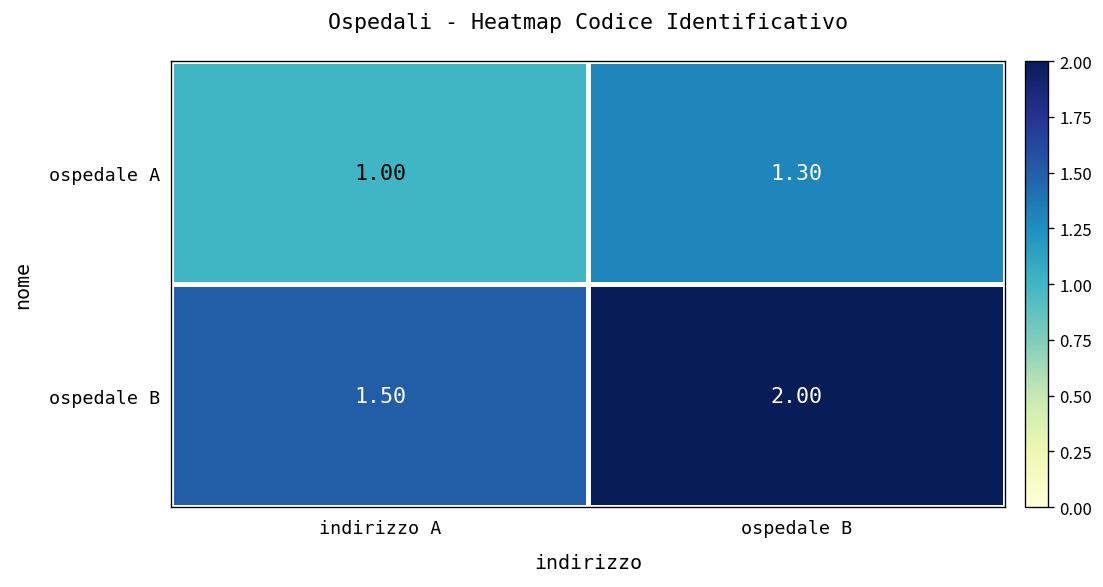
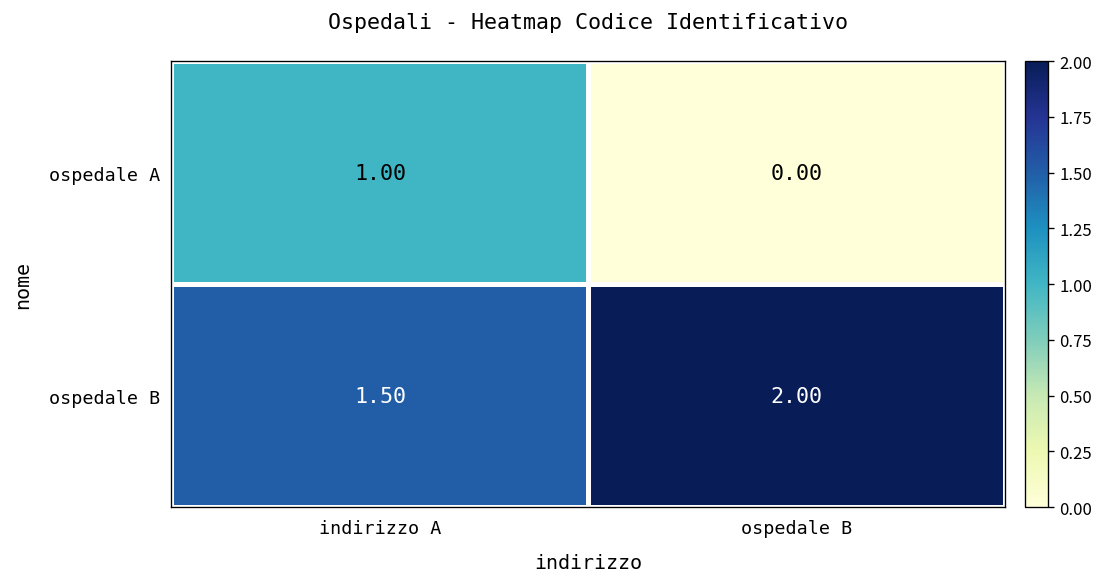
ospedale A, ospedale B: 1.30 -> 0.00
